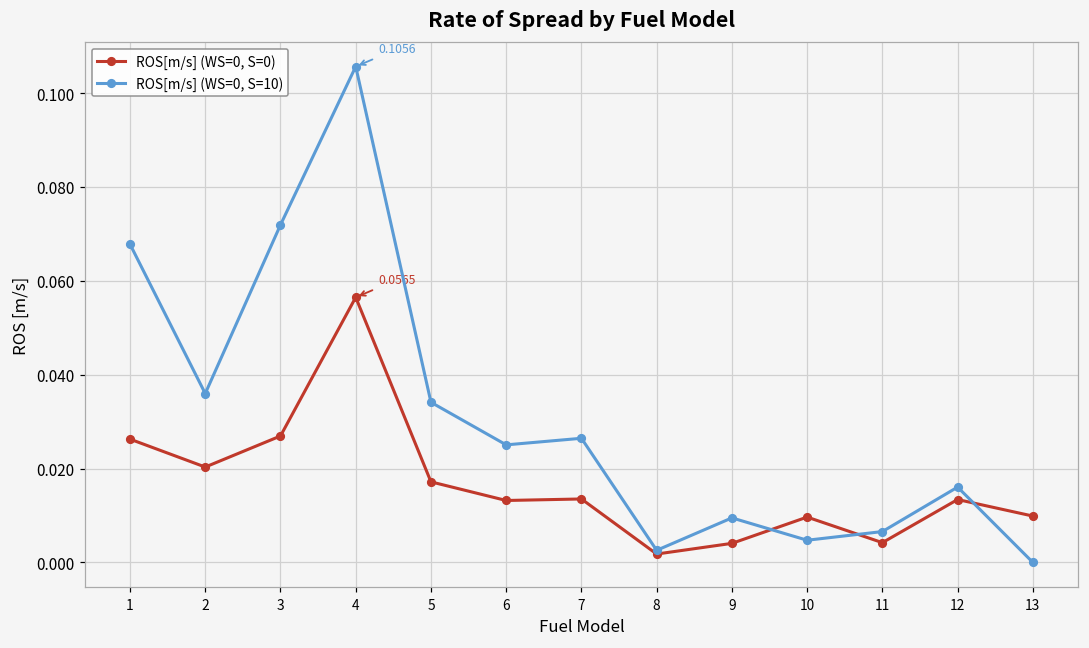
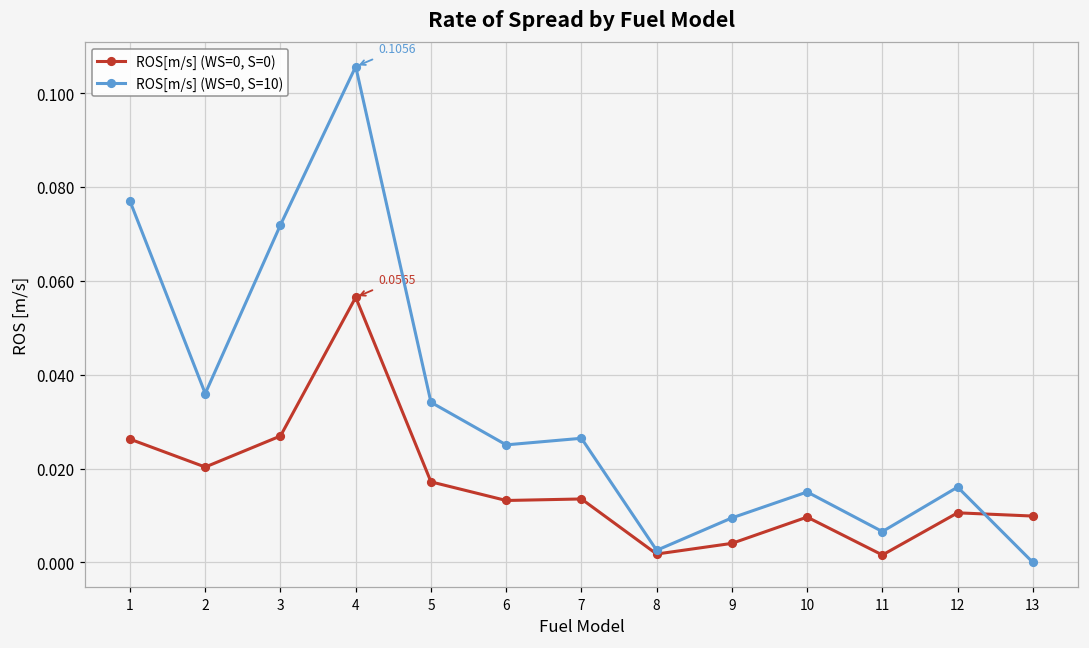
ROS[m/s] (WS=0, S=10), 1: 0.068 -> 0.077
ROS[m/s] (WS=0, S=10), 10: 0.005 -> 0.015
ROS[m/s] (WS=0, S=0), 11: 0.004 -> 0.002
ROS[m/s] (WS=0, S=0), 12: 0.013 -> 0.011
